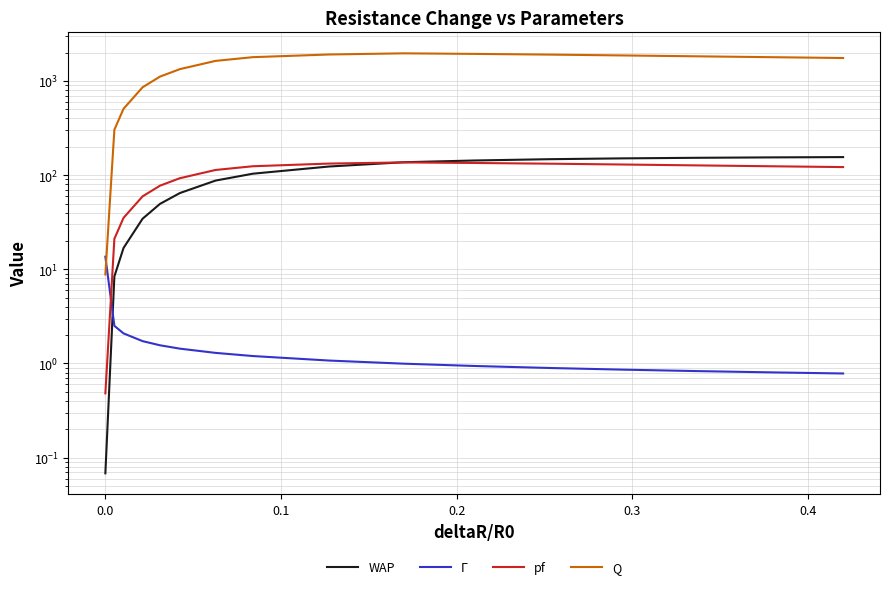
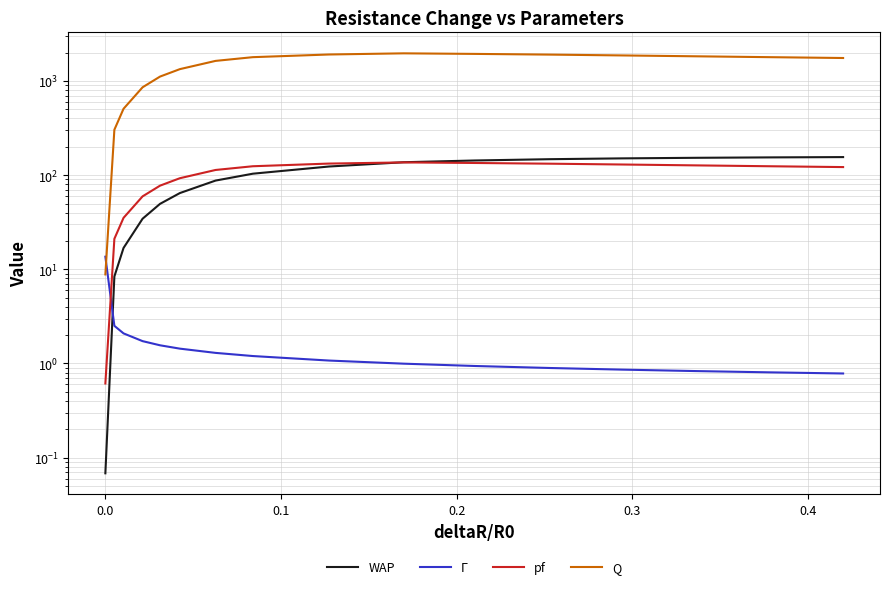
pf, 0.0: 0.5 -> 0.6
